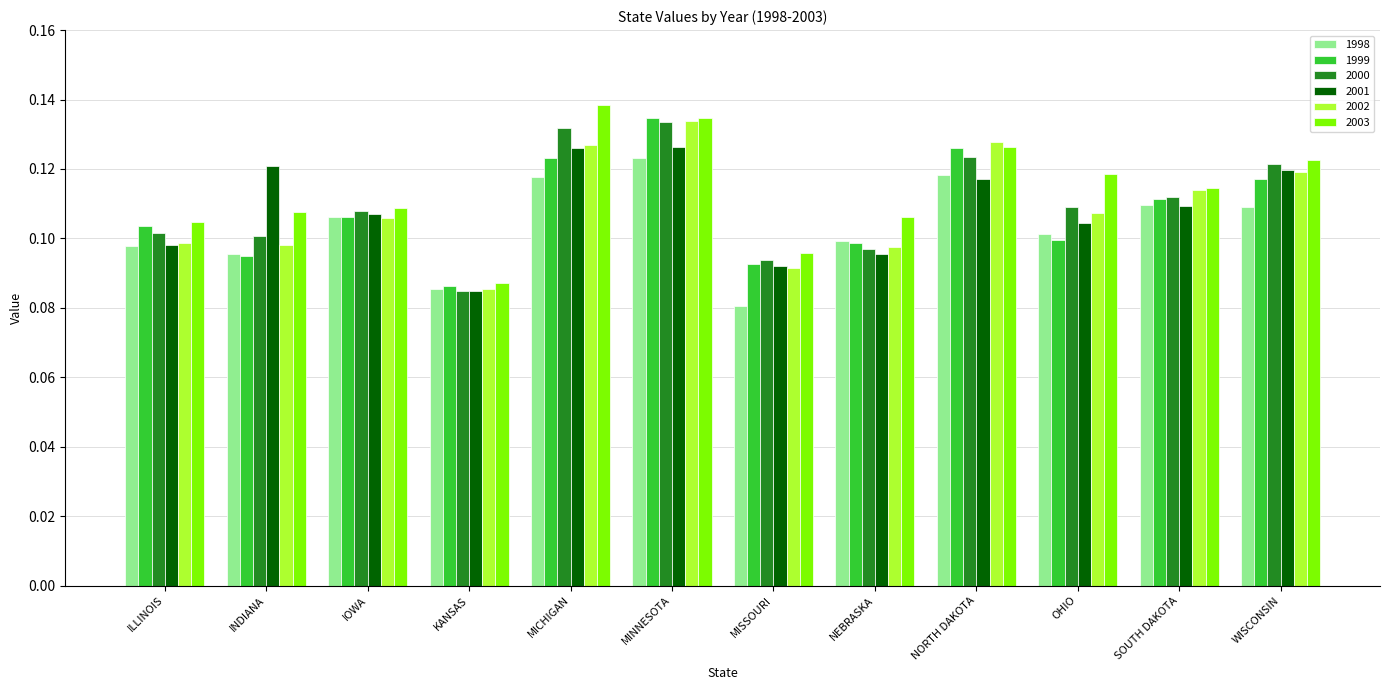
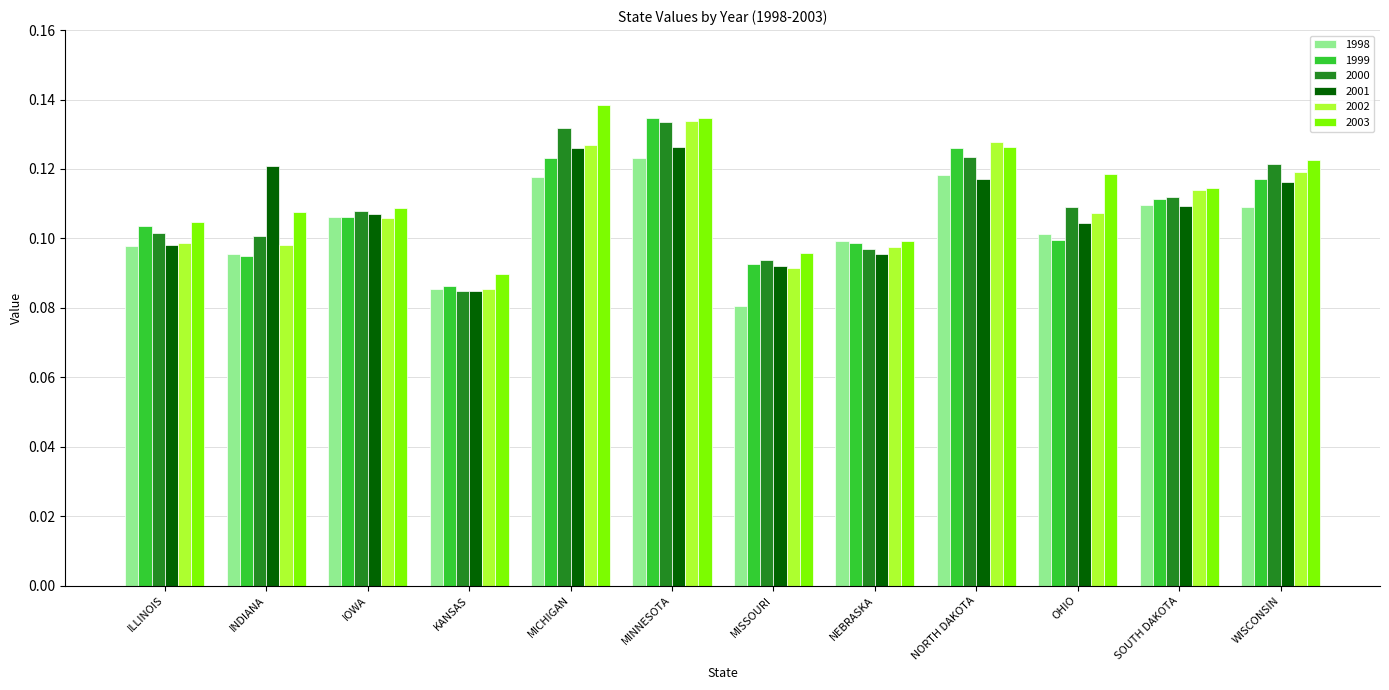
2003, KANSAS: 0.087 -> 0.090
2003, NEBRASKA: 0.106 -> 0.099
2001, WISCONSIN: 0.120 -> 0.116
